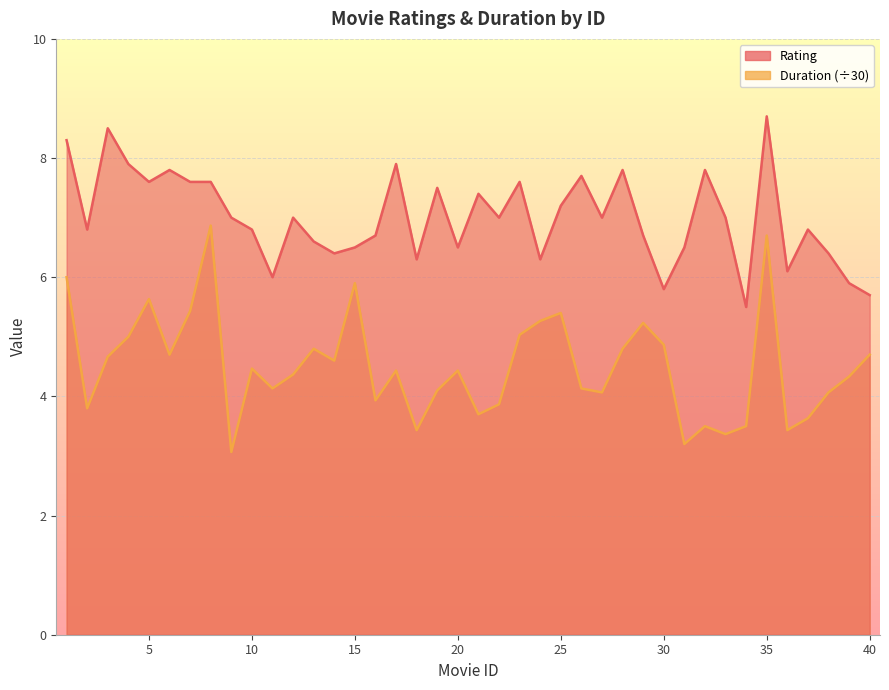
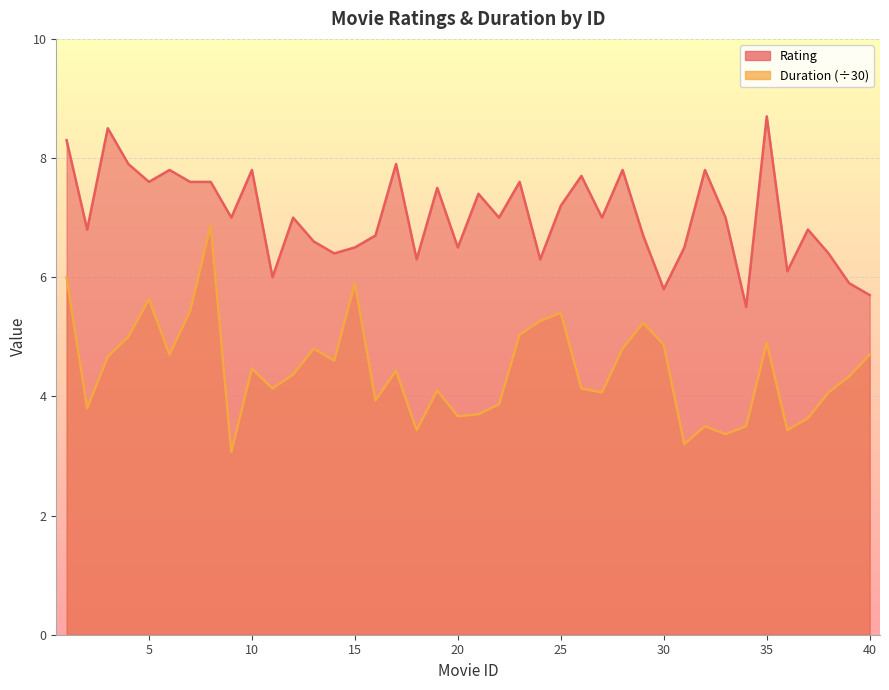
Rating, 10: 6.8 -> 7.8
Duration (÷30), 20: 4.4 -> 3.7
Duration (÷30), 35: 6.7 -> 4.9
